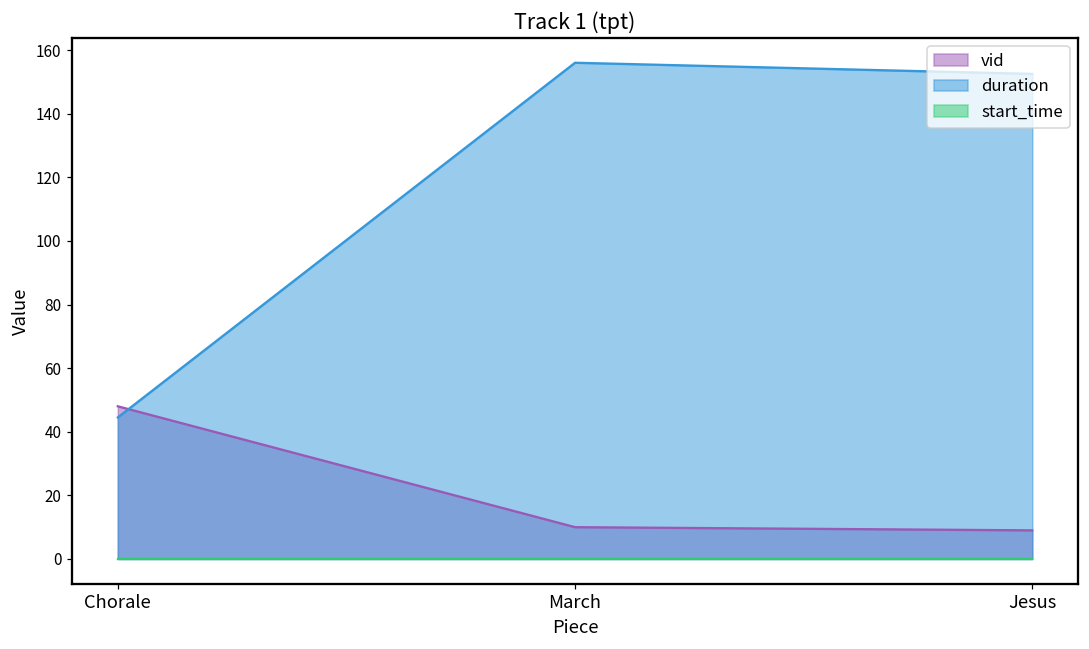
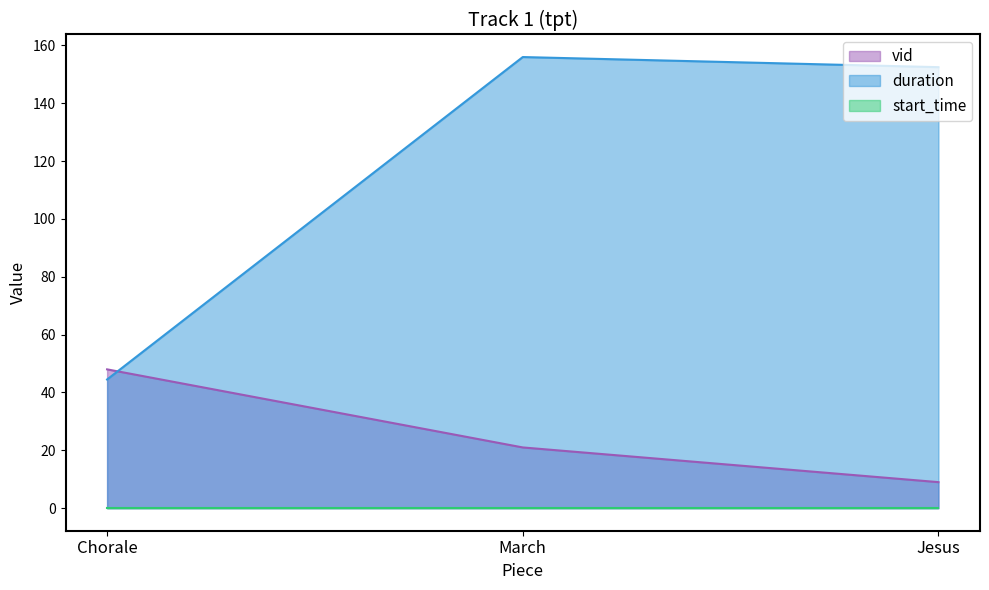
vid, March: 10 -> 21
